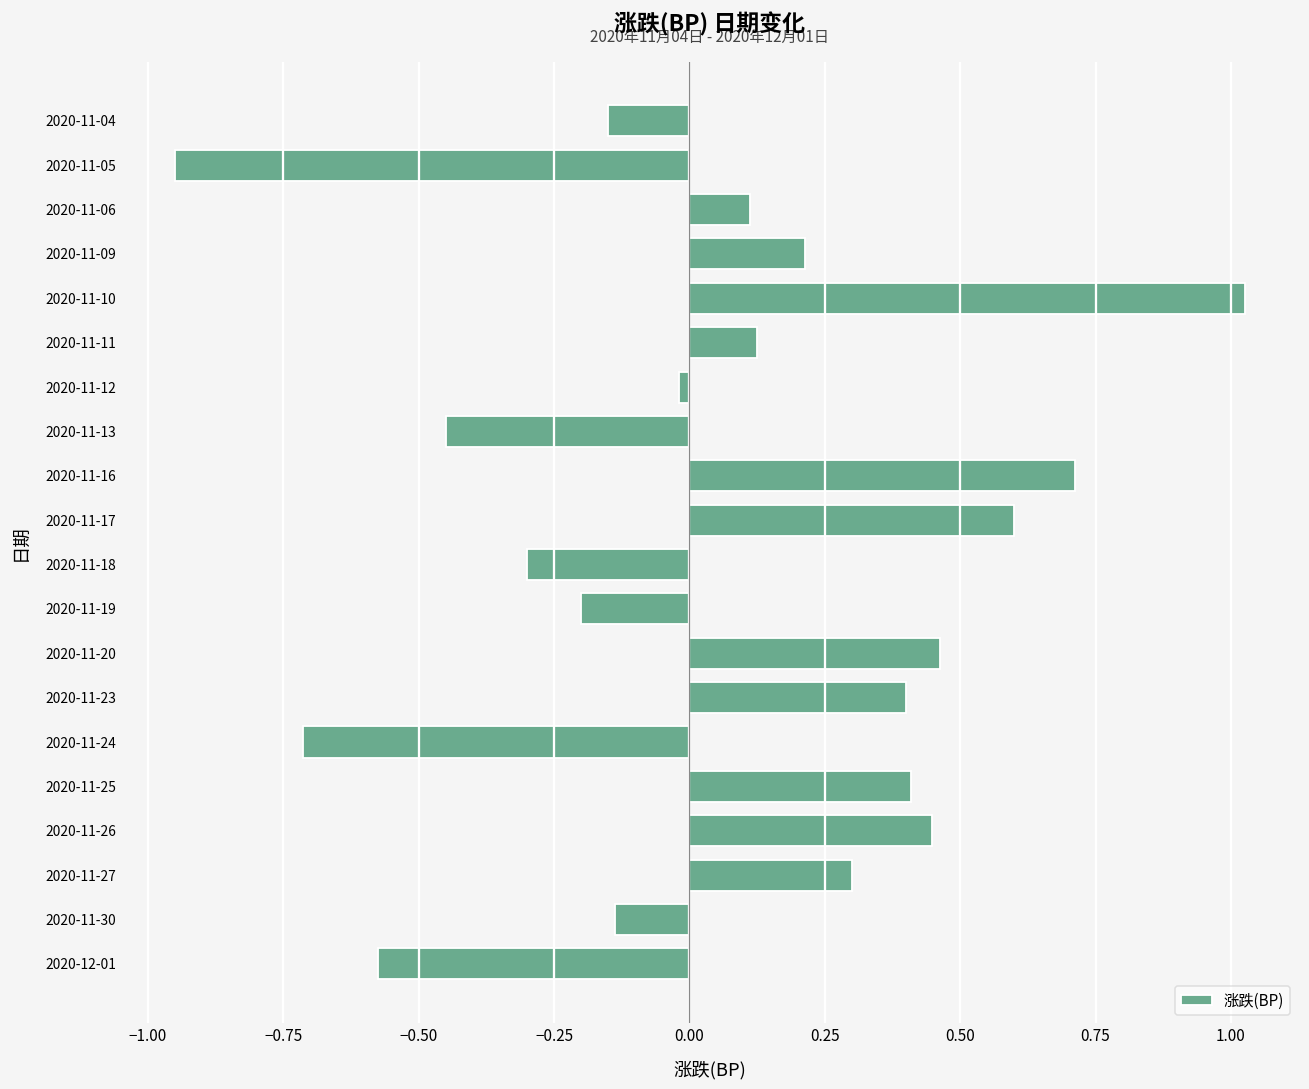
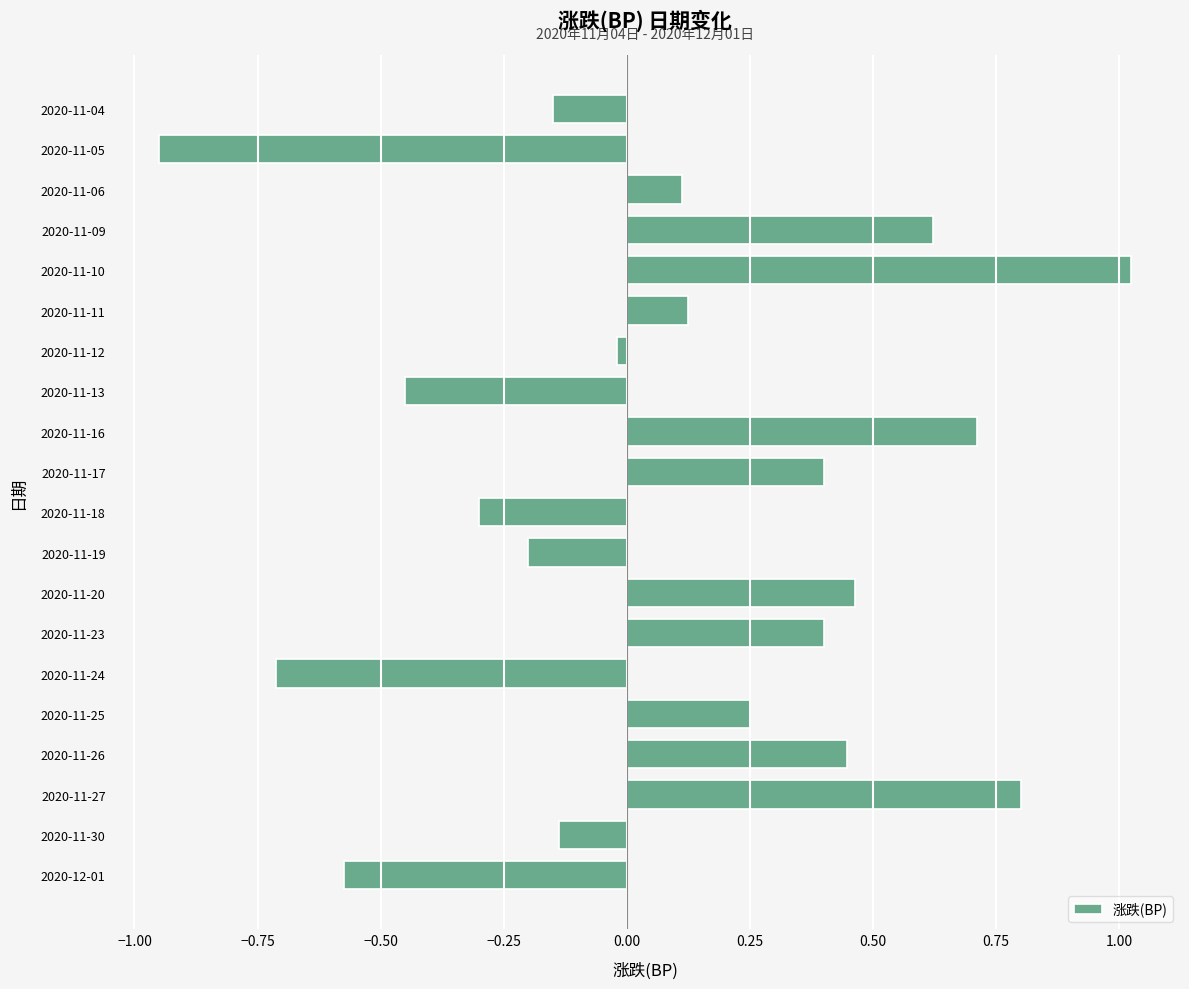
2020-11-09: 0.21 -> 0.62
2020-11-17: 0.6 -> 0.4
2020-11-25: 0.41 -> 0.25
2020-11-27: 0.3 -> 0.8
